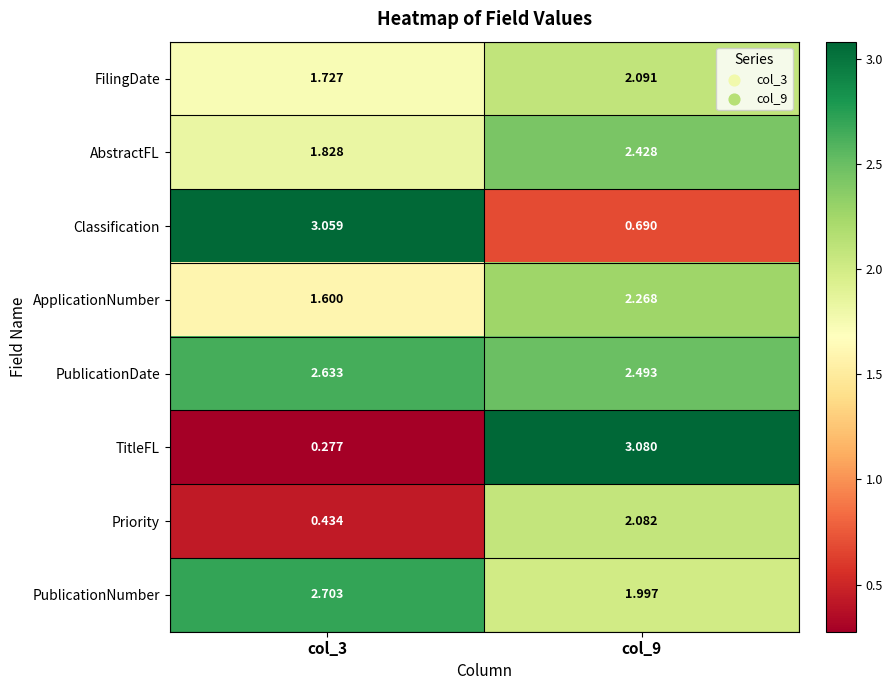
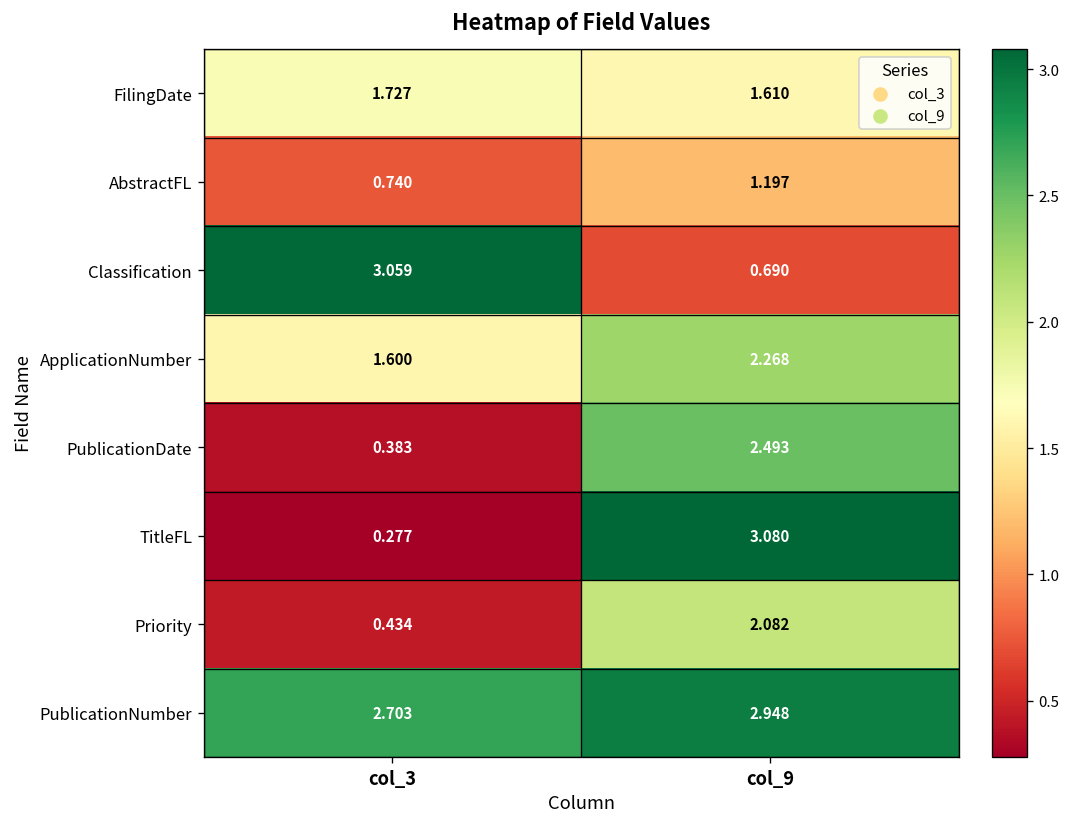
FilingDate, col_9: 2.091 -> 1.610
AbstractFL, col_3: 1.828 -> 0.740
AbstractFL, col_9: 2.428 -> 1.197
PublicationDate, col_3: 2.633 -> 0.383
PublicationNumber, col_9: 1.997 -> 2.948
